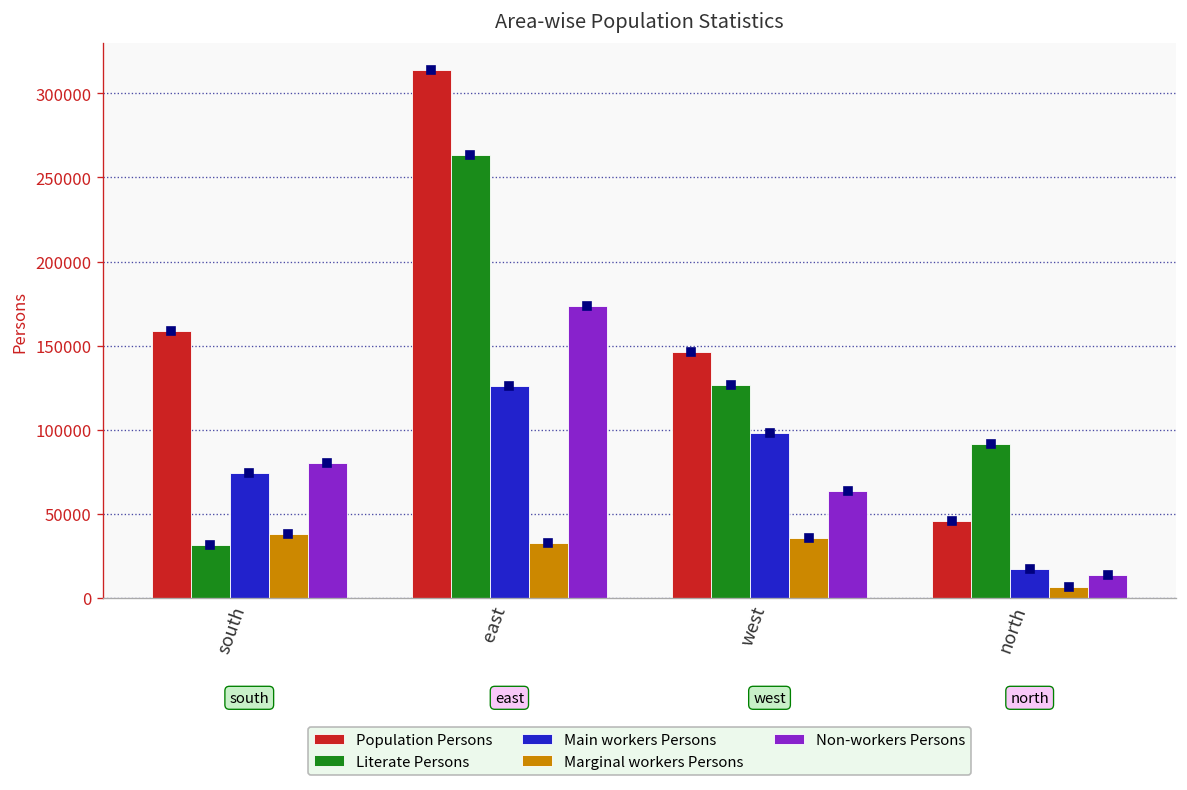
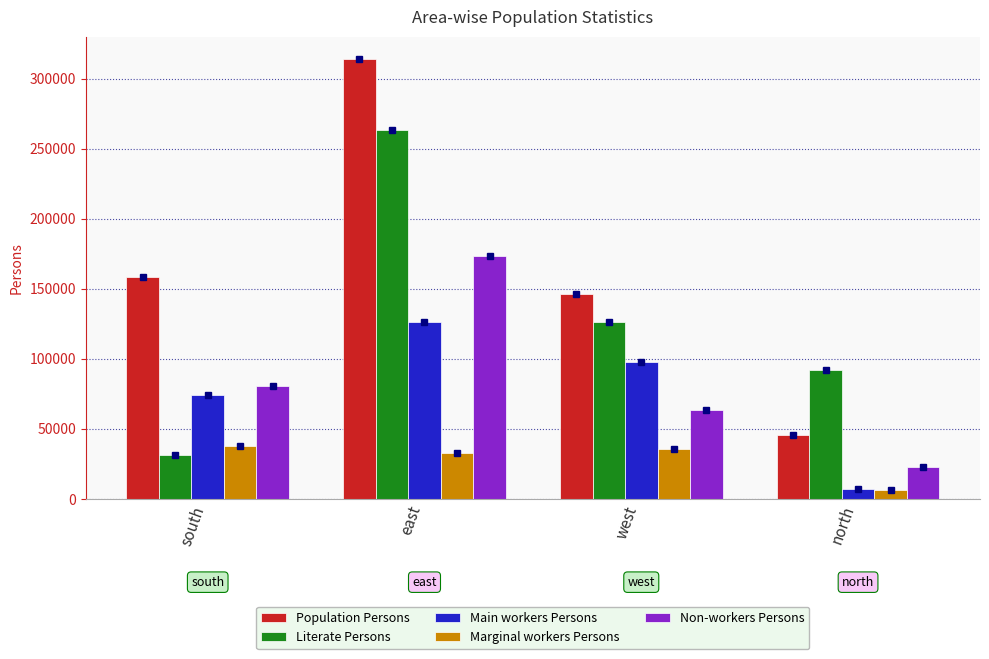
Main workers Persons, north: 17000 -> 7000
Non-workers Persons, north: 13000 -> 23000
